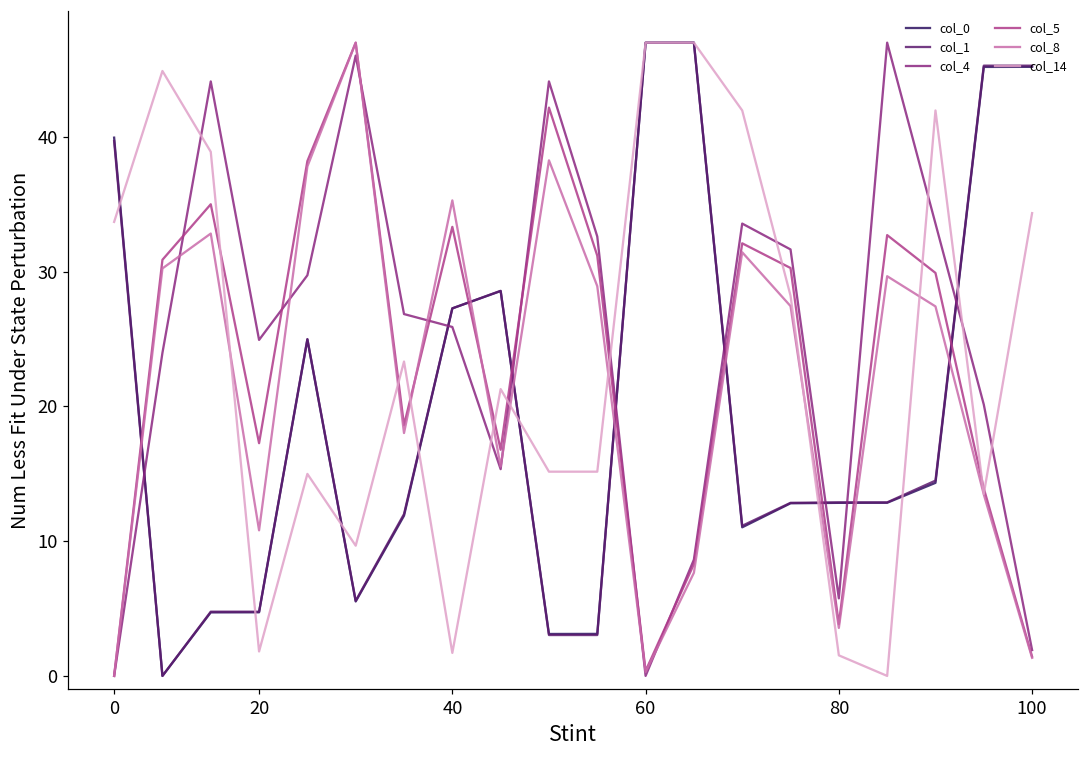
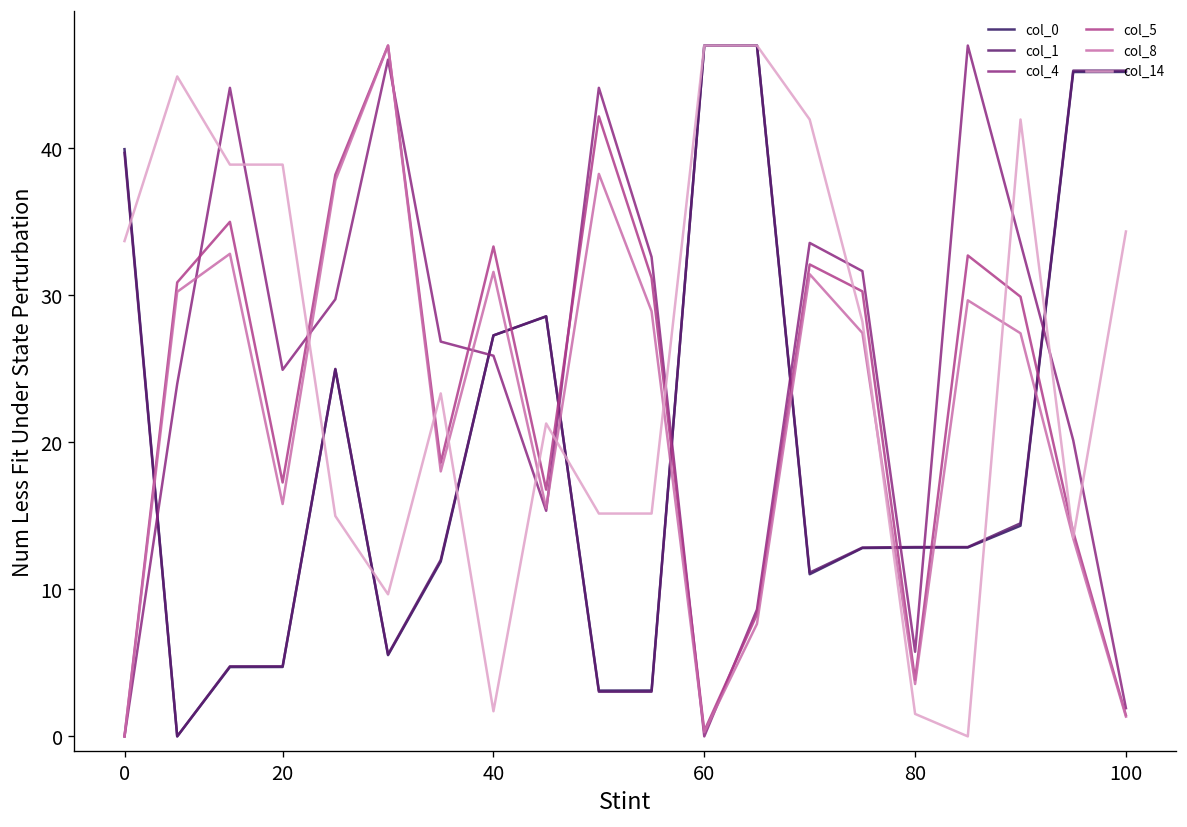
col_8, 20: 10.8 -> 15.8
col_14, 20: 1.8 -> 38.9
col_8, 40: 35.3 -> 31.6
